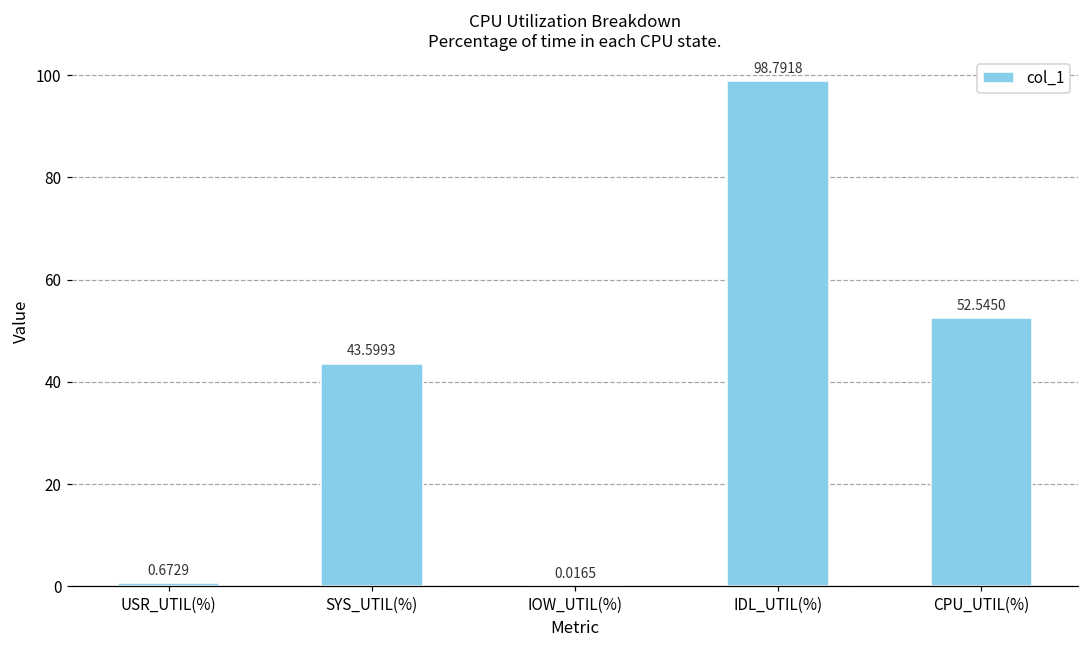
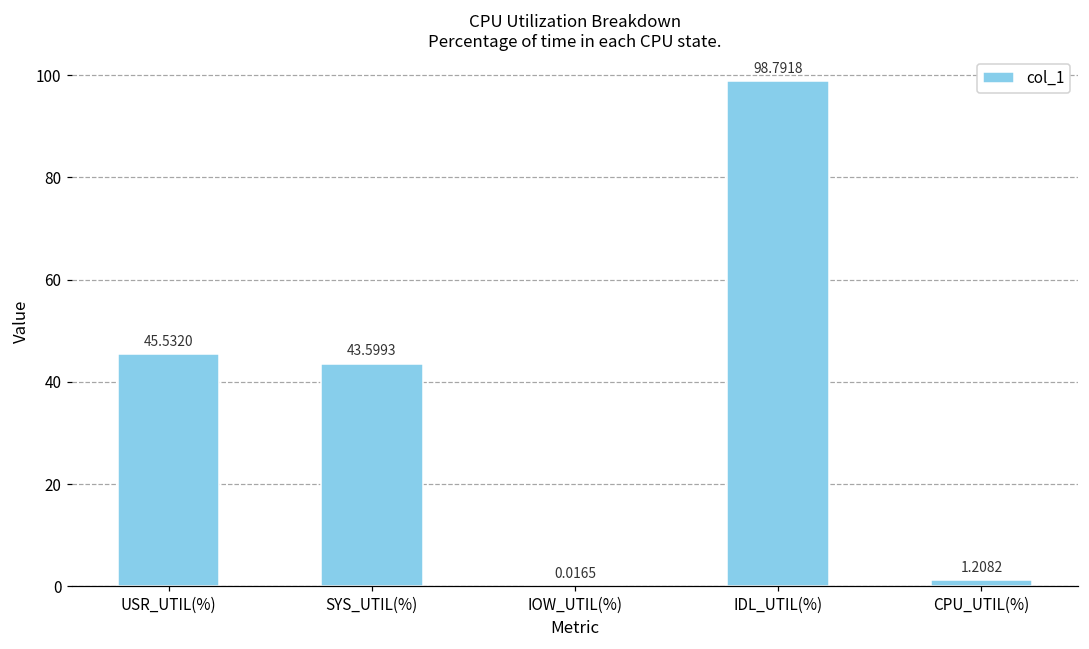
USR_UTIL(%): 0.6729 -> 45.5320
CPU_UTIL(%): 52.5450 -> 1.2082
